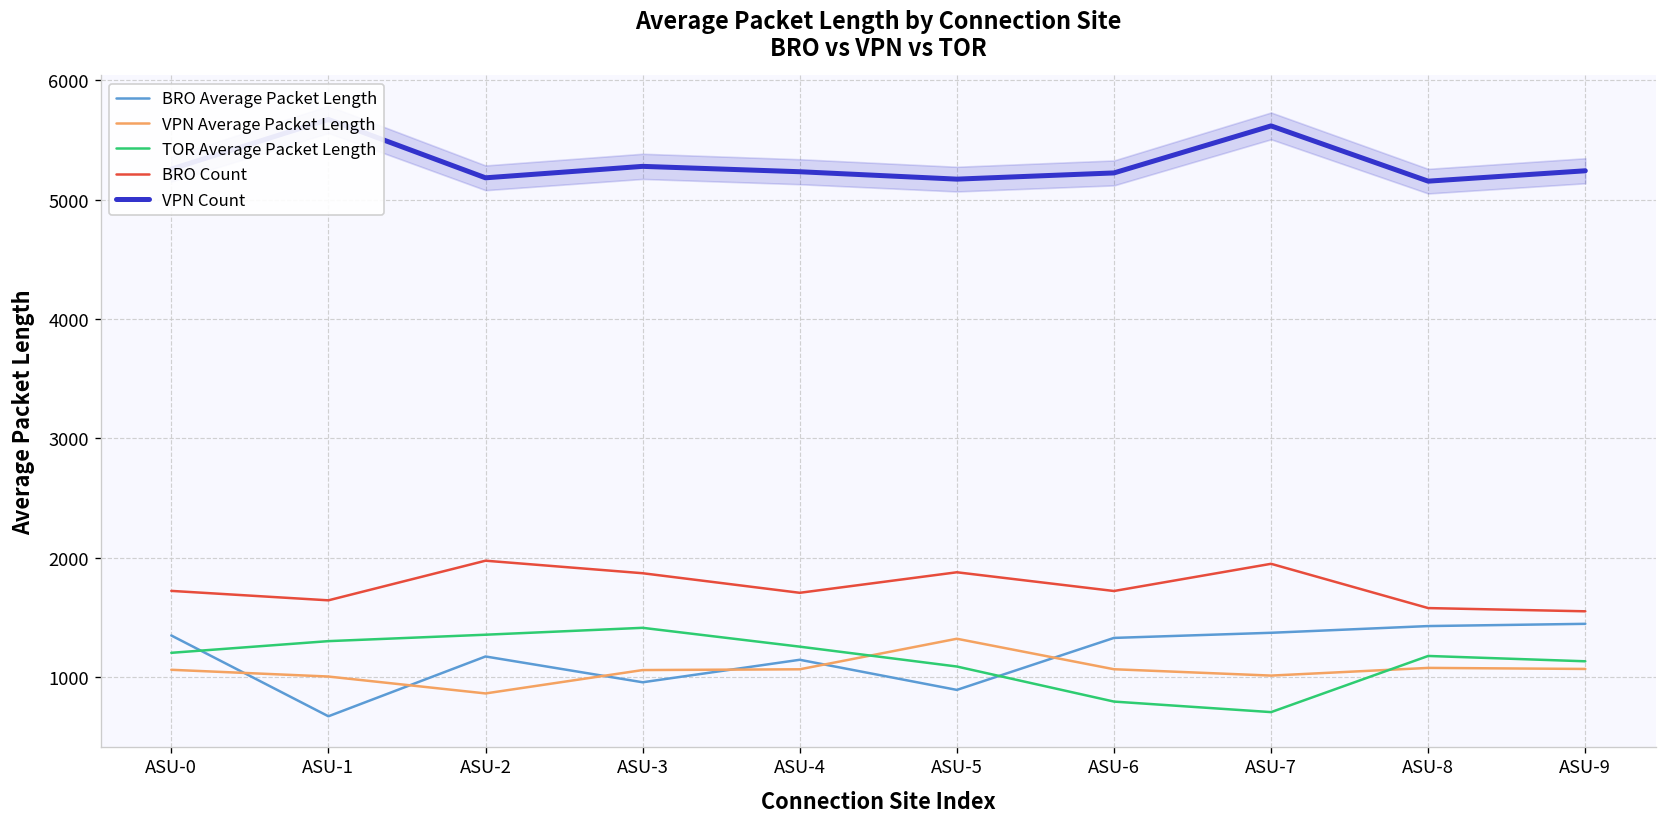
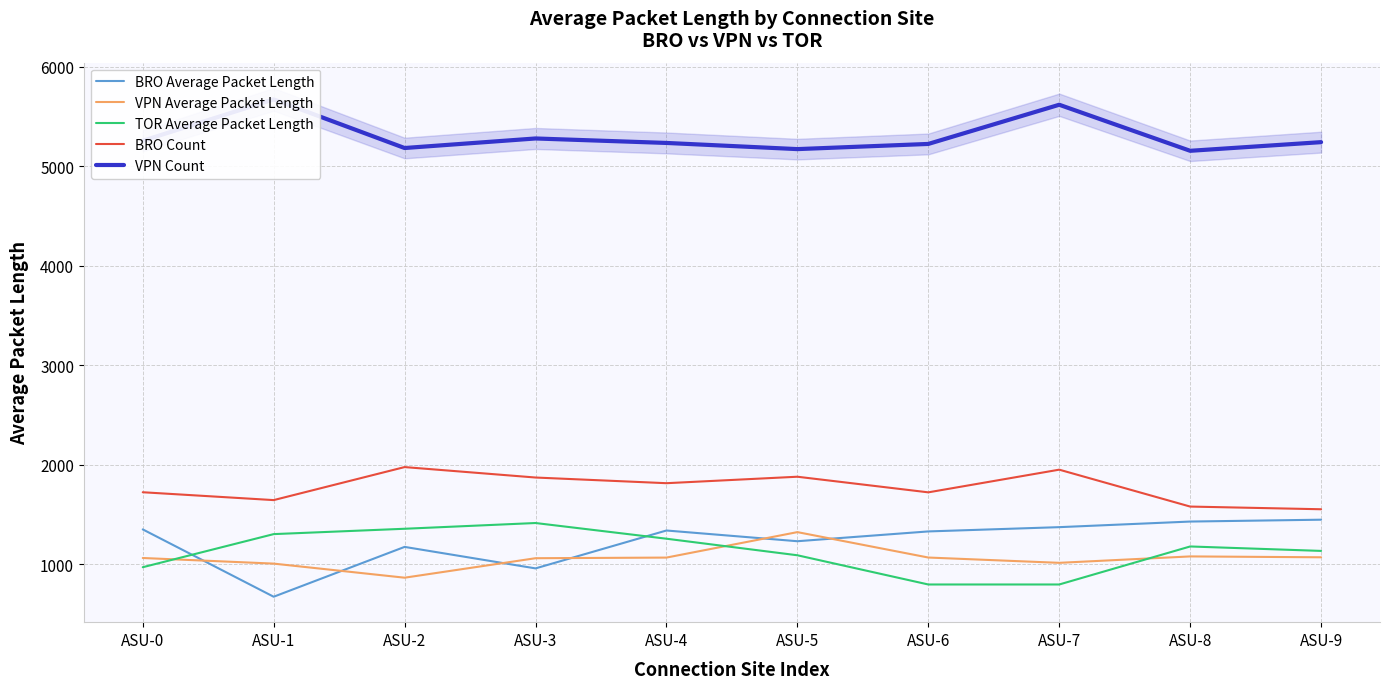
TOR Average Packet Length, ASU-0: 1200 -> 1000
BRO Average Packet Length, ASU-4: 1100 -> 1300
BRO Count, ASU-4: 1700 -> 1800
BRO Average Packet Length, ASU-5: 900 -> 1200
TOR Average Packet Length, ASU-7: 700 -> 800
